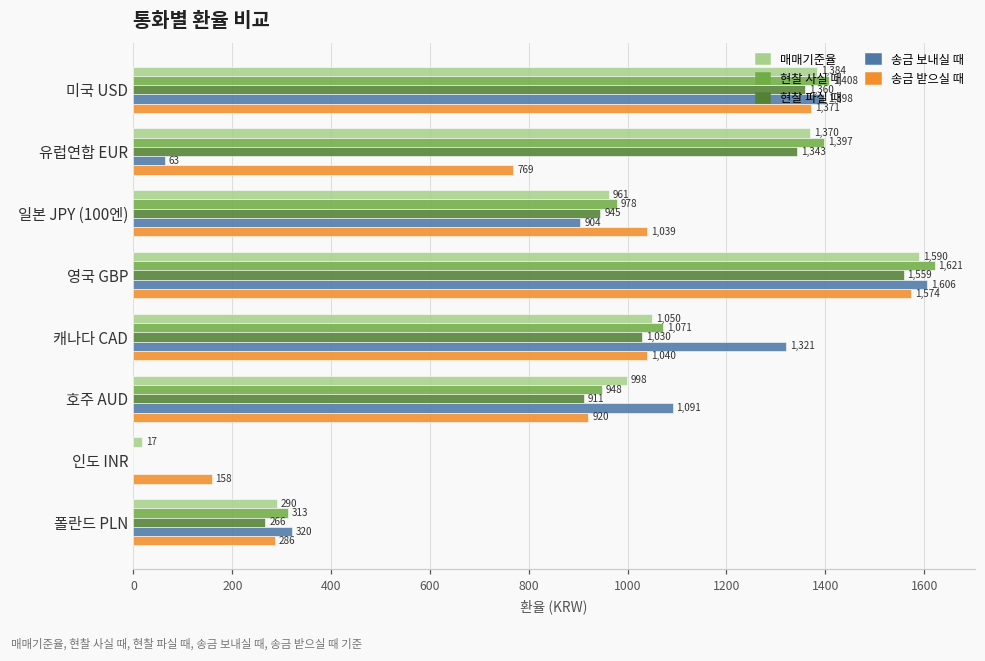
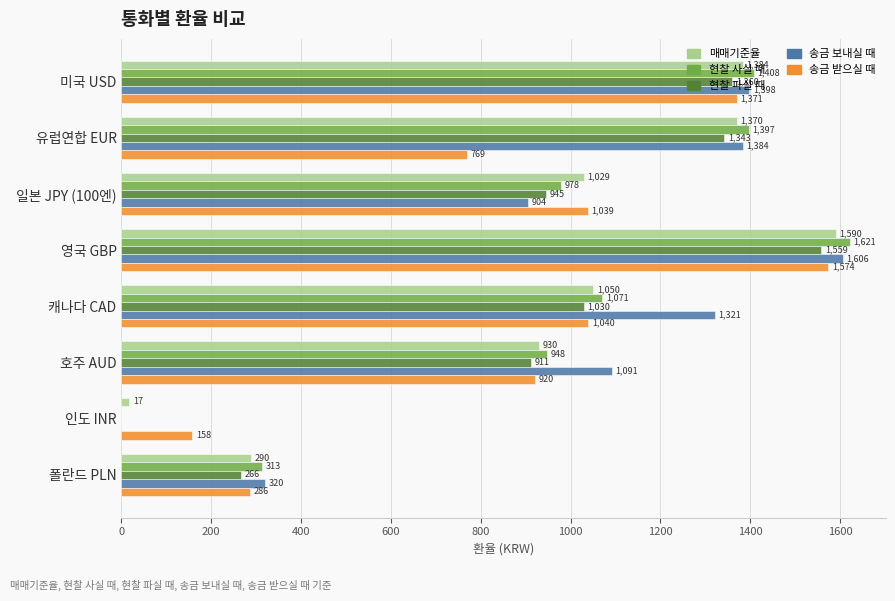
송금 보내실 때, 유럽연합 EUR: 63 -> 1,384
매매기준율, 일본 JPY (100엔): 961 -> 1,029
매매기준율, 호주 AUD: 998 -> 930
